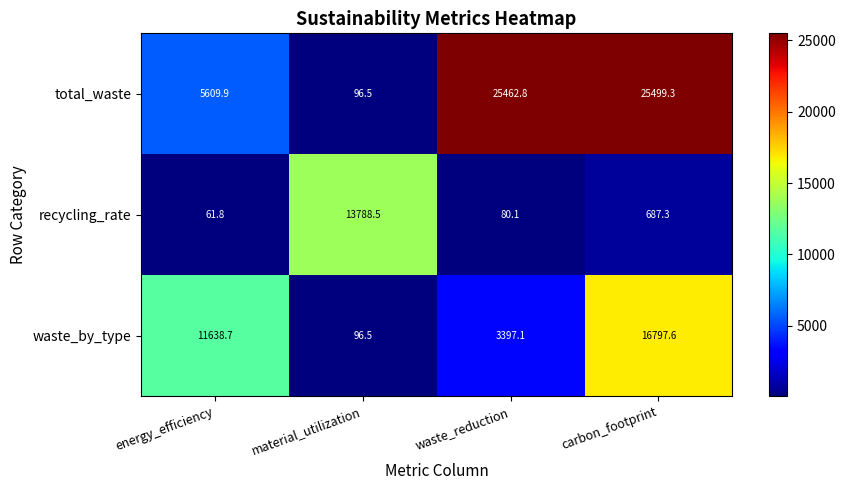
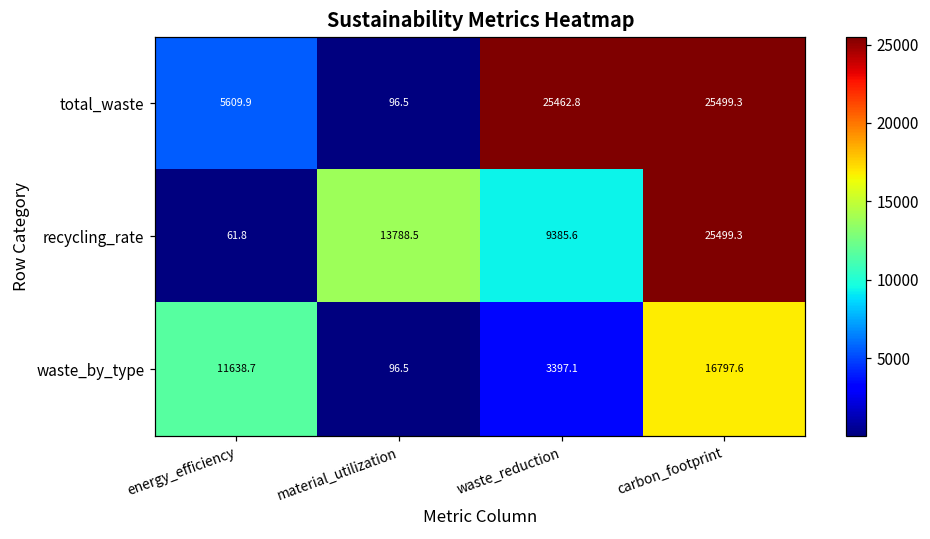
recycling_rate, waste_reduction: 80.1 -> 9385.6
recycling_rate, carbon_footprint: 687.3 -> 25499.3
